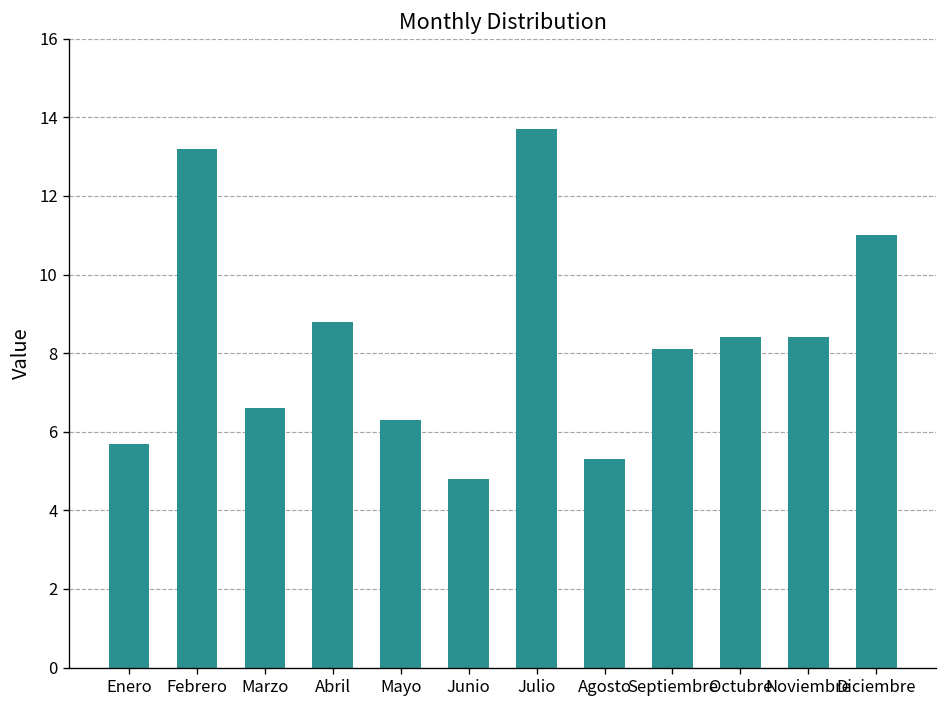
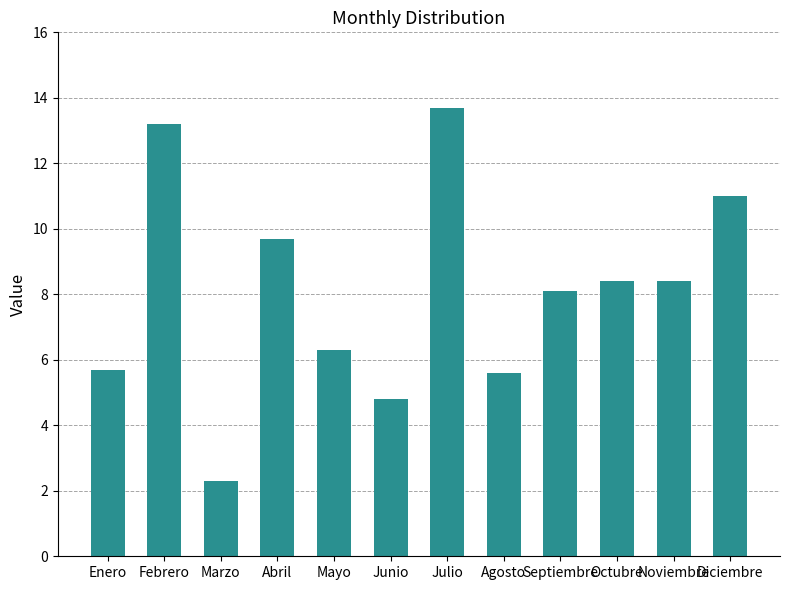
Marzo: 6.6 -> 2.3
Abril: 8.8 -> 9.7
Agosto: 5.3 -> 5.6
